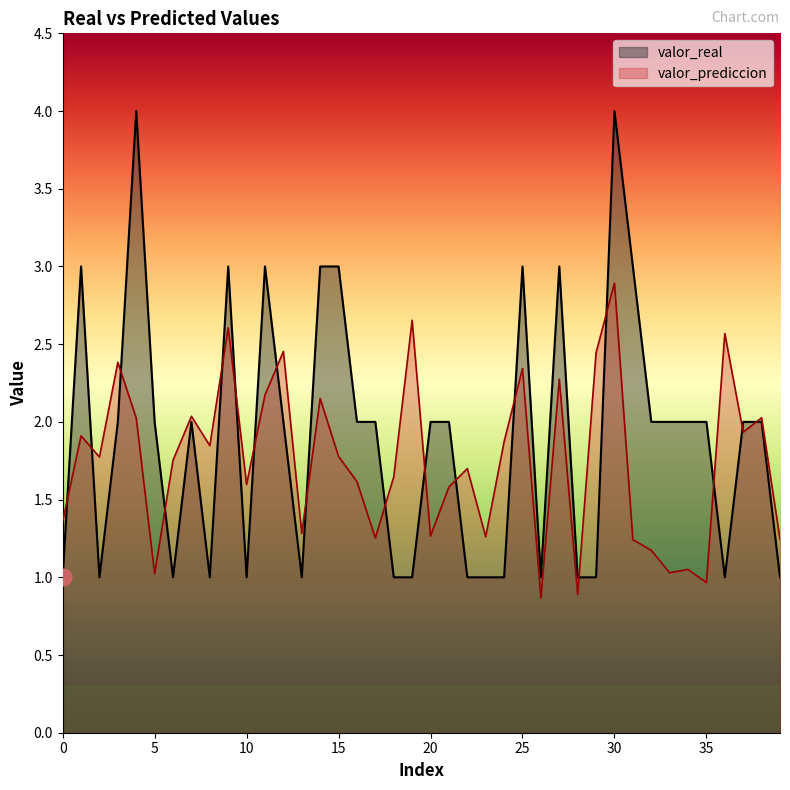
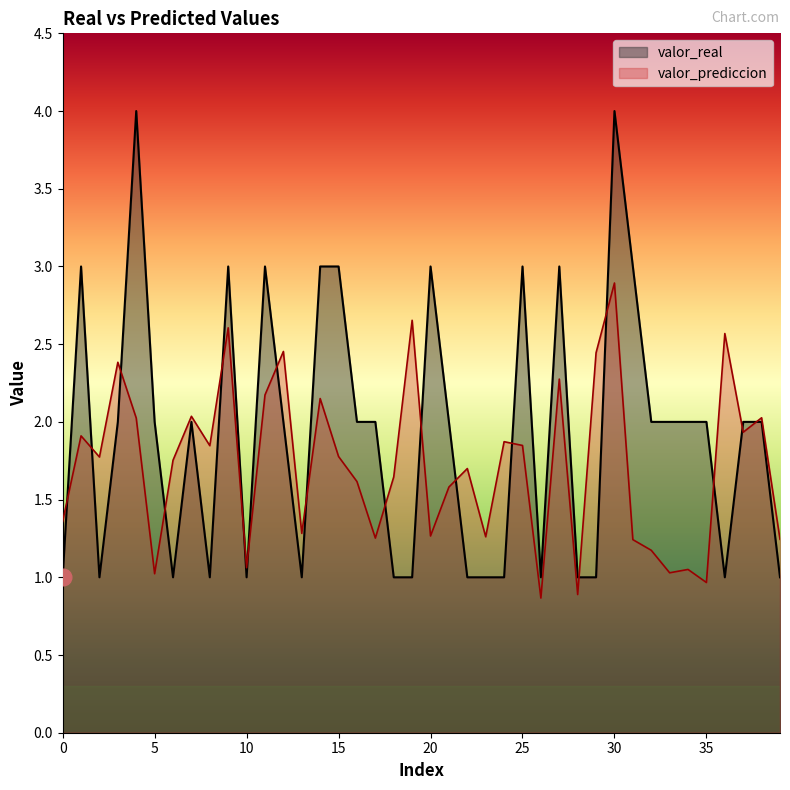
valor_prediccion, 10: 1.60 -> 1.06
valor_real, 20: 2 -> 3
valor_prediccion, 25: 2.34 -> 1.85
